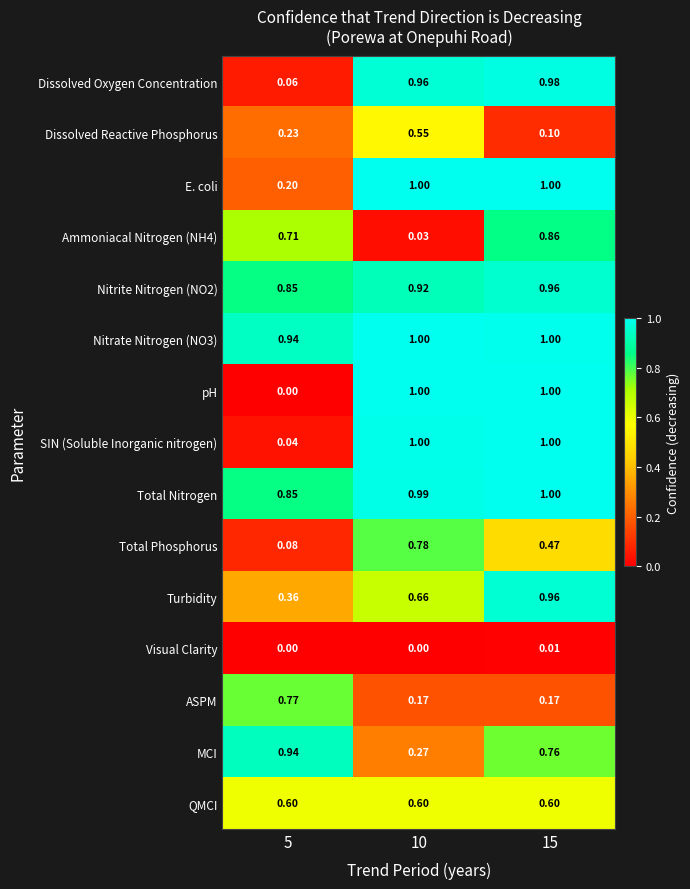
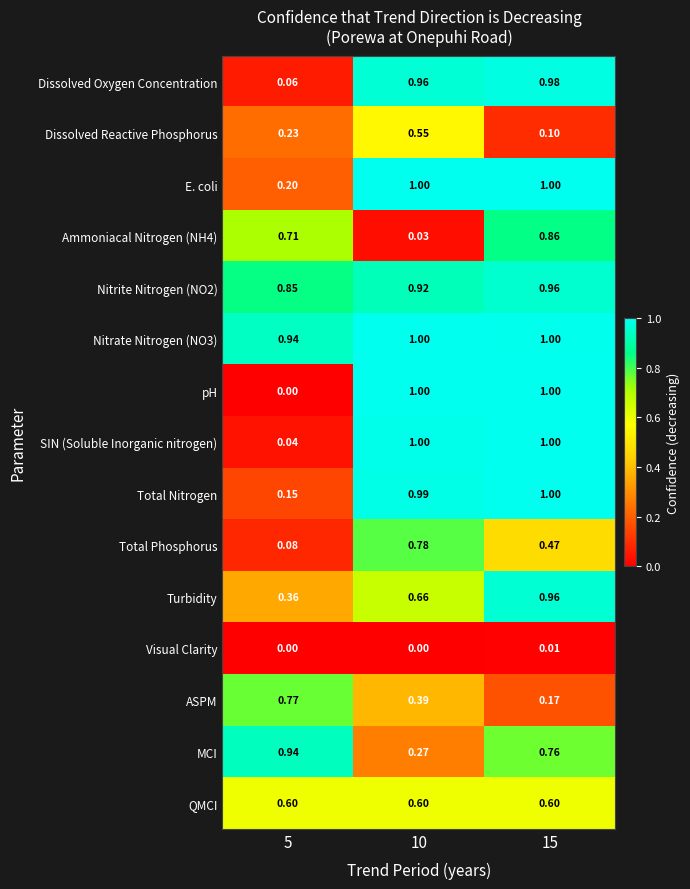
Total Nitrogen, 5: 0.85 -> 0.15
ASPM, 10: 0.17 -> 0.39
